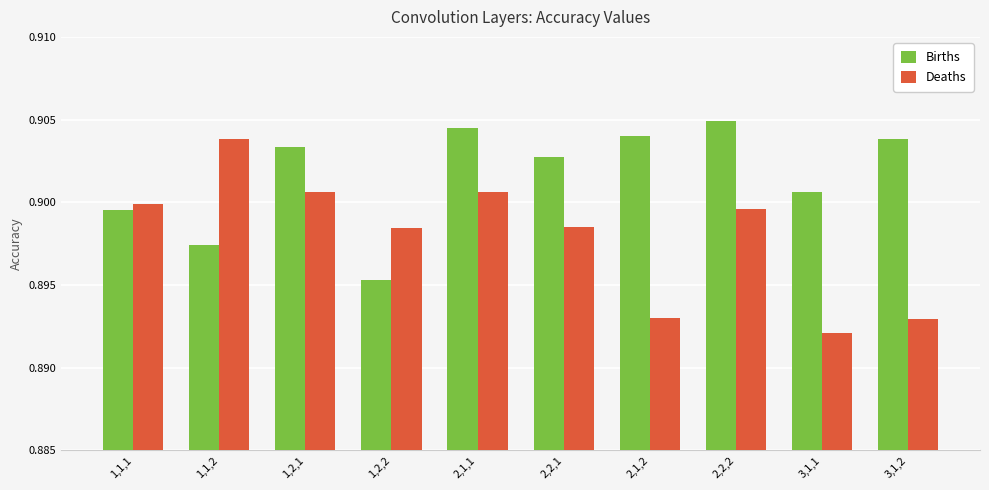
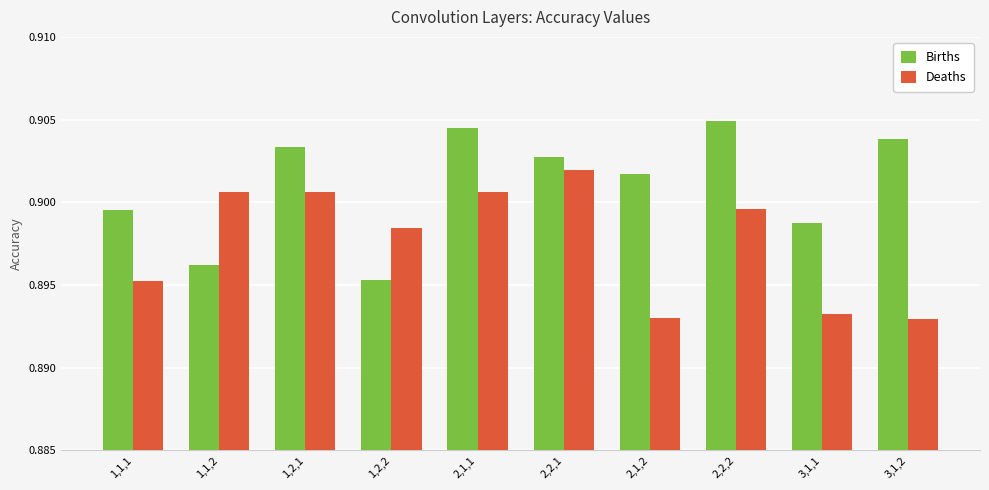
Deaths, 1,1,1: 0.8999 -> 0.8953
Births, 1,1,2: 0.8974 -> 0.8962
Deaths, 1,1,2: 0.9038 -> 0.9006
Deaths, 2,2,1: 0.8985 -> 0.9019
Births, 2,1,2: 0.9040 -> 0.9017
Births, 3,1,1: 0.9006 -> 0.8988
Deaths, 3,1,1: 0.8921 -> 0.8933
